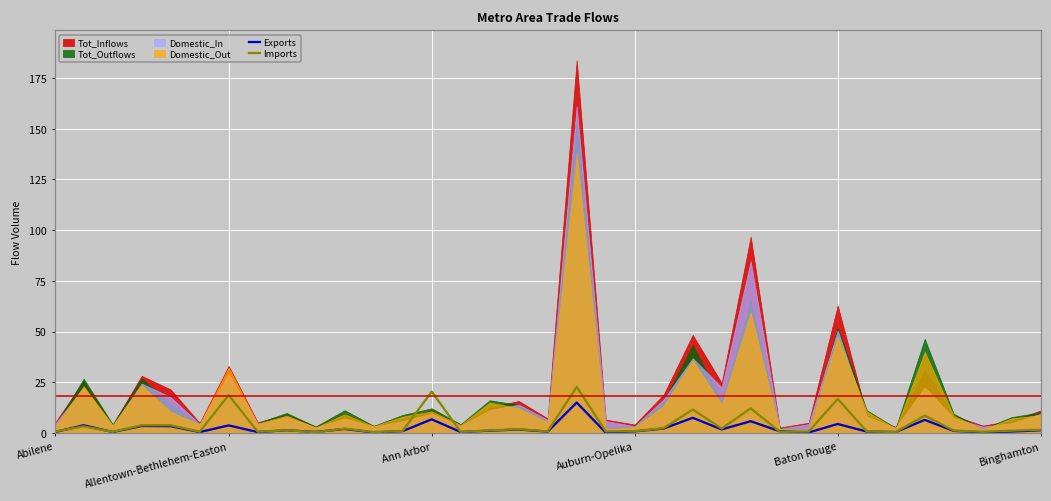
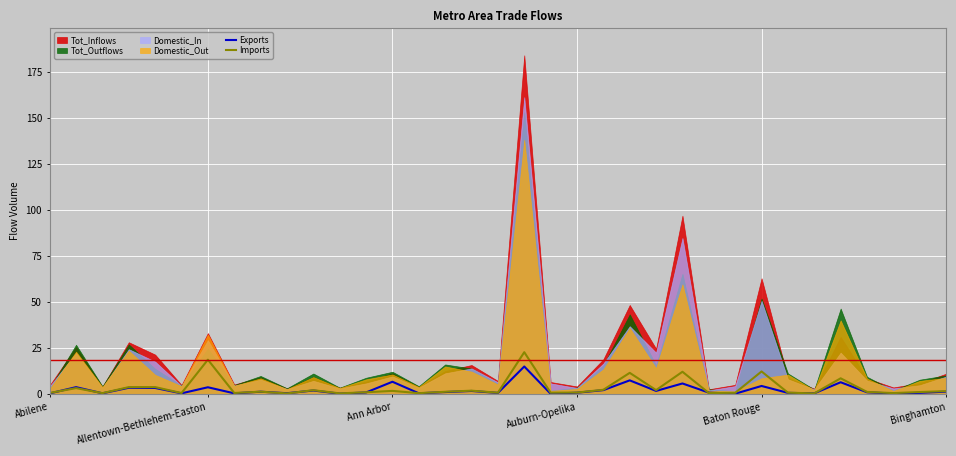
Imports, Ann Arbor: 20 -> 2
Imports, Baton Rouge: 17 -> 12
Domestic_Out, Baton Rouge: 47 -> 9
